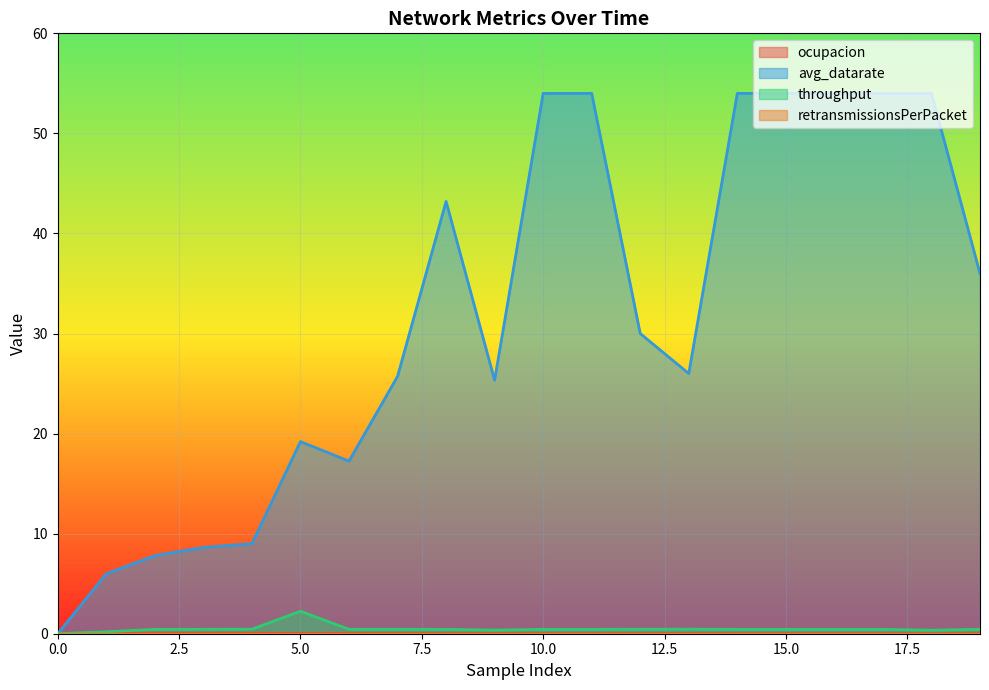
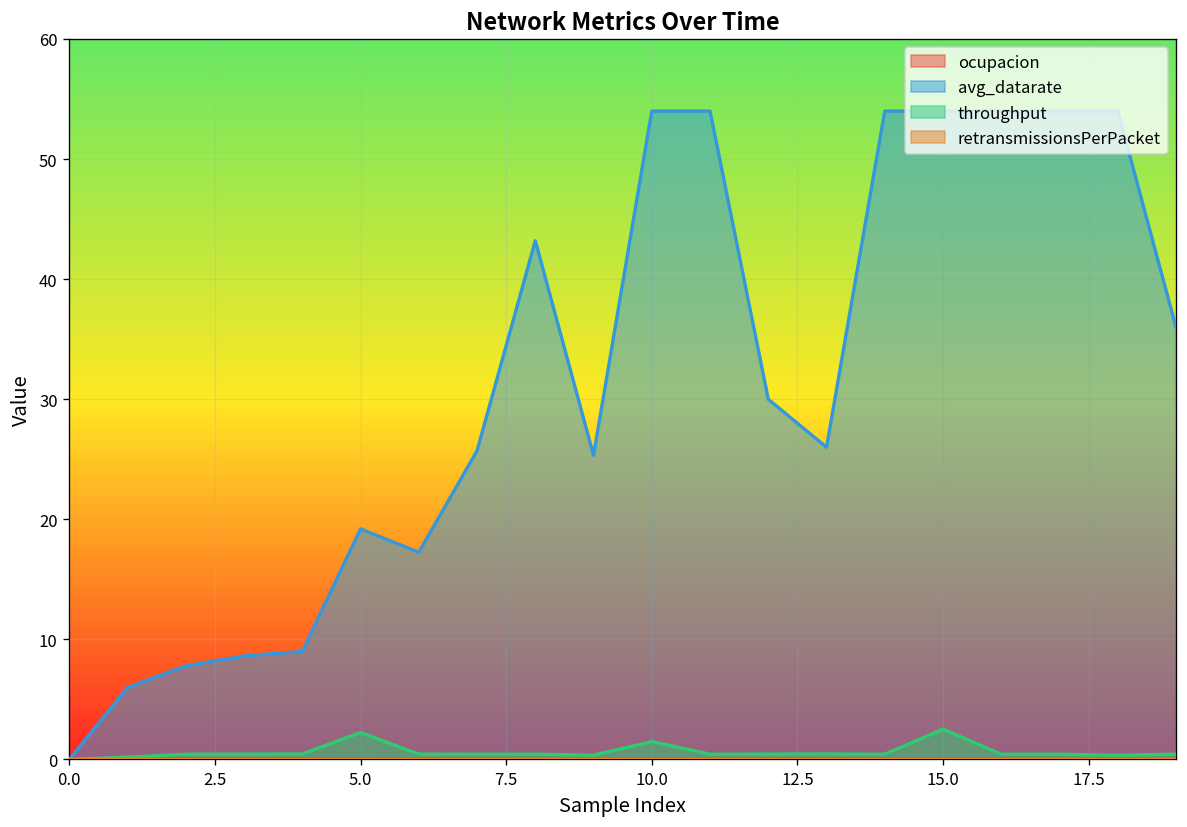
throughput, 10.0: 0.4 -> 1.5
throughput, 15.0: 0.4 -> 2.5
